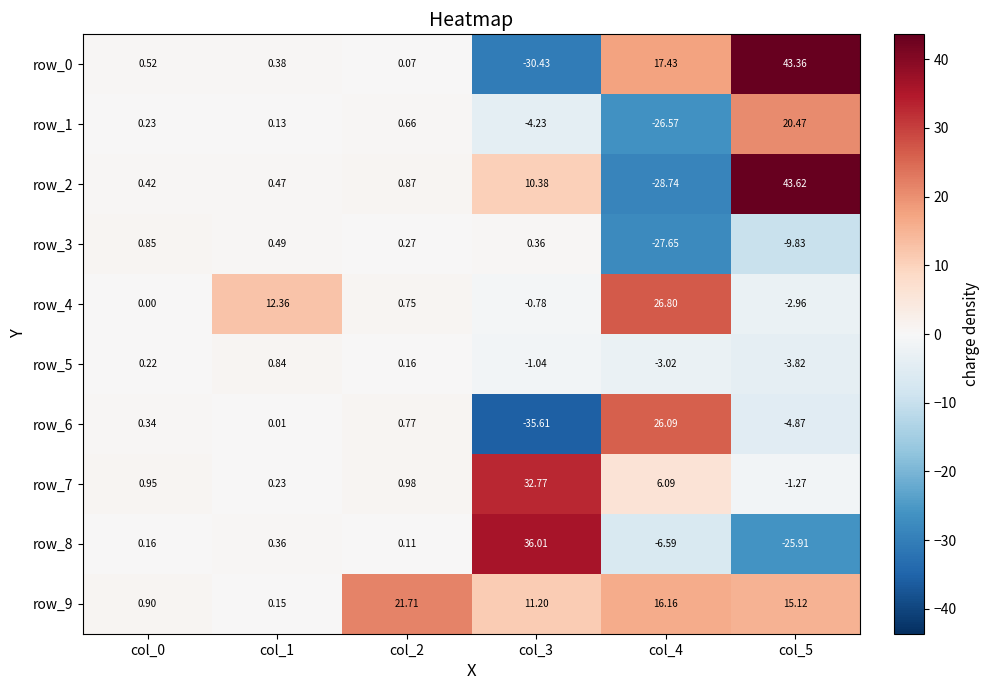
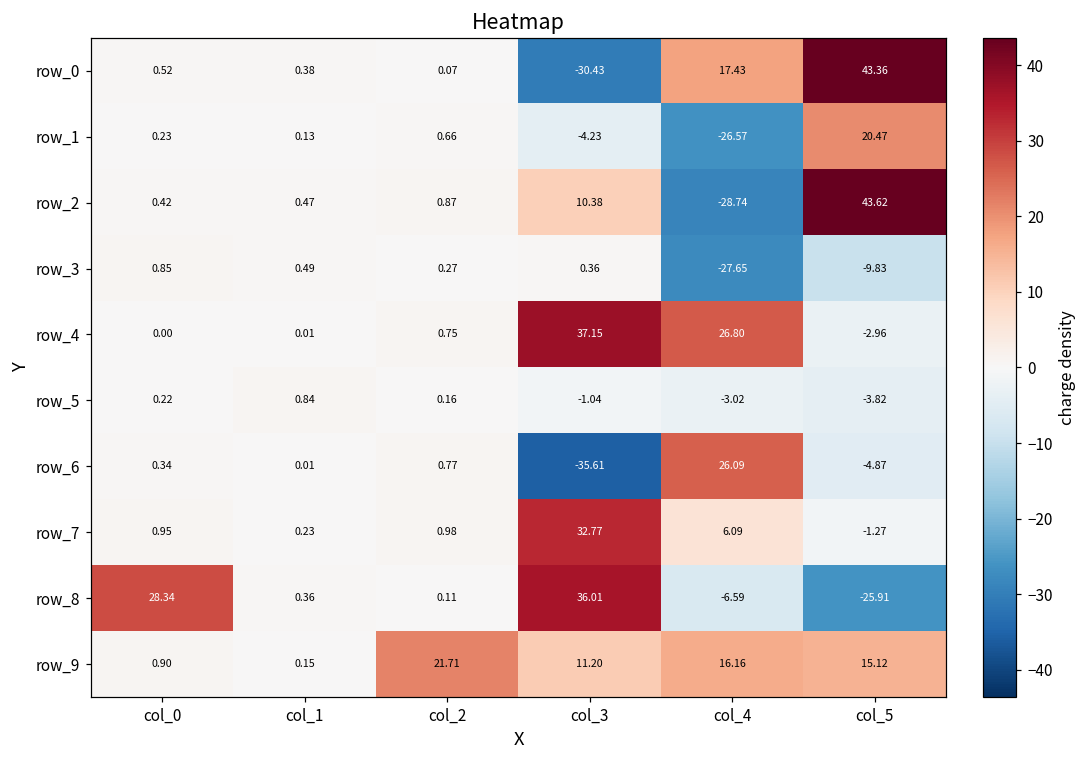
row_4, col_1: 12.36 -> 0.01
row_4, col_3: -0.78 -> 37.15
row_8, col_0: 0.16 -> 28.34
